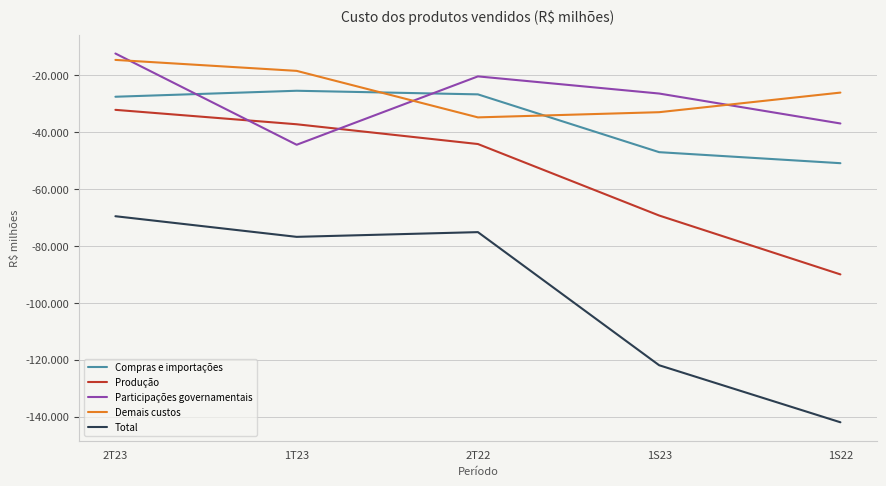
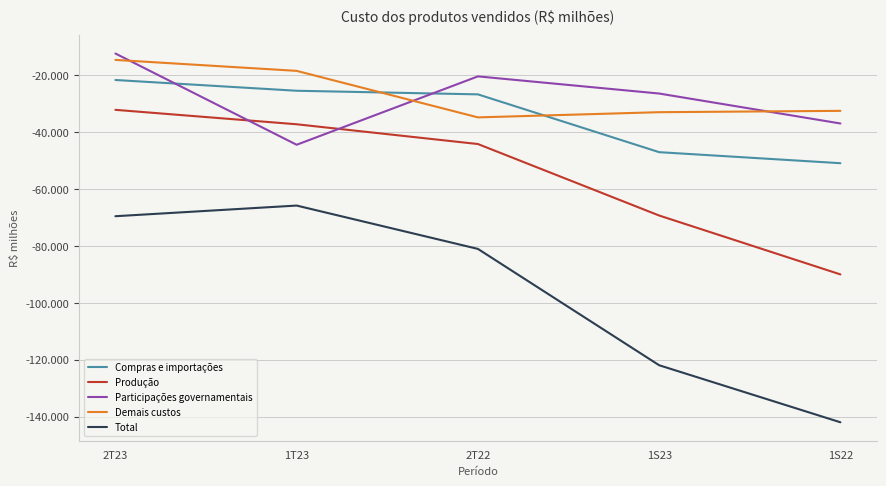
Compras e importações, 2T23: -27 -> -22
Total, 1T23: -77 -> -66
Total, 2T22: -75 -> -81
Demais custos, 1S22: -26 -> -32
